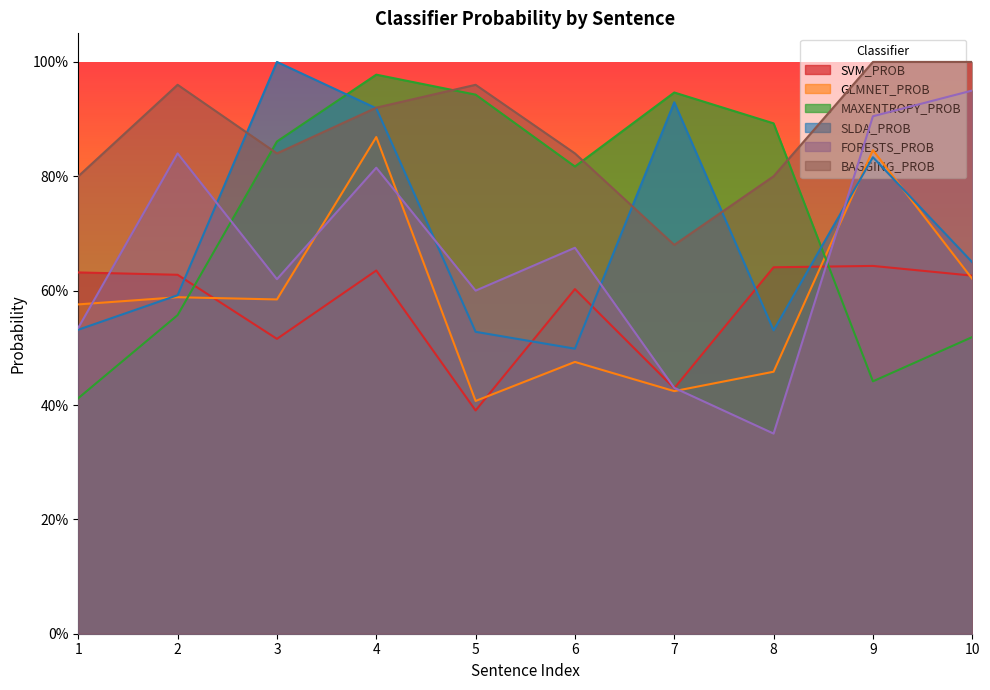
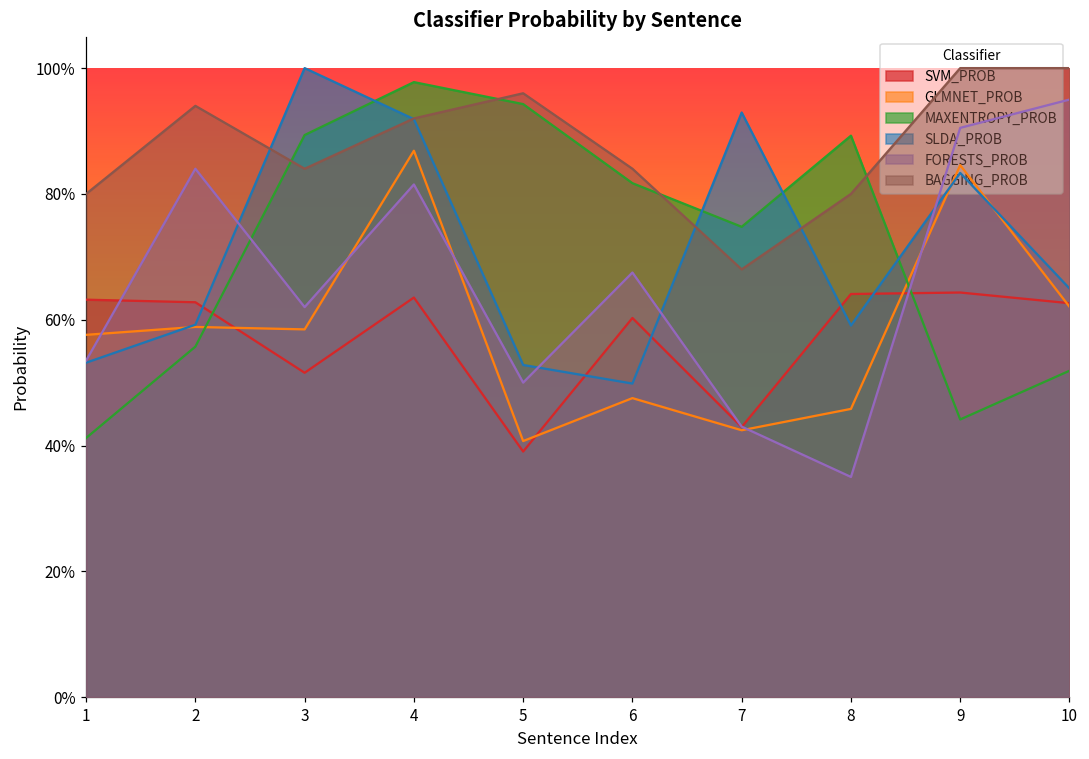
BAGGING_PROB, 2: 96% -> 94%
MAXENTROPY_PROB, 3: 86% -> 89%
FORESTS_PROB, 5: 60% -> 50%
MAXENTROPY_PROB, 7: 95% -> 75%
SLDA_PROB, 8: 53% -> 59%
